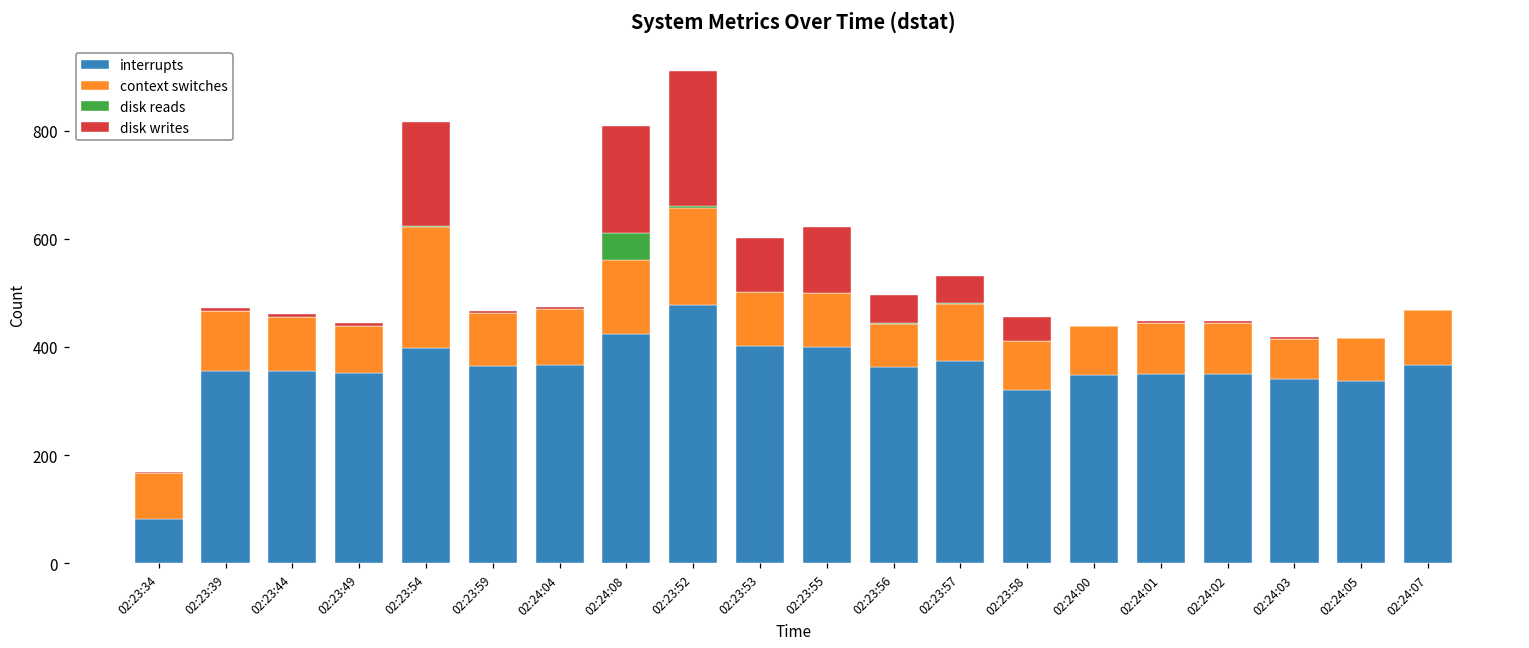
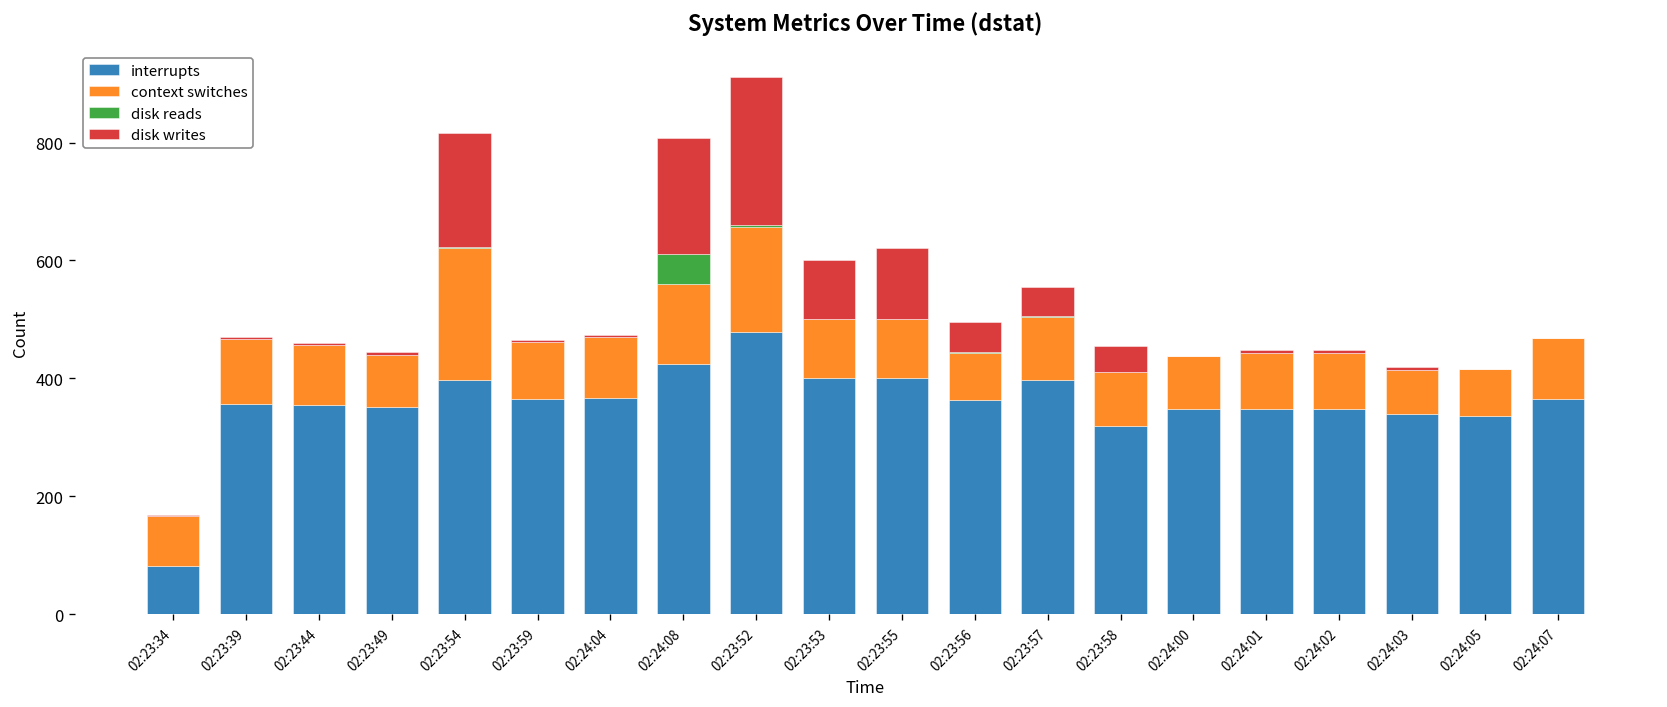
interrupts, 02:23:57: 370 -> 400
